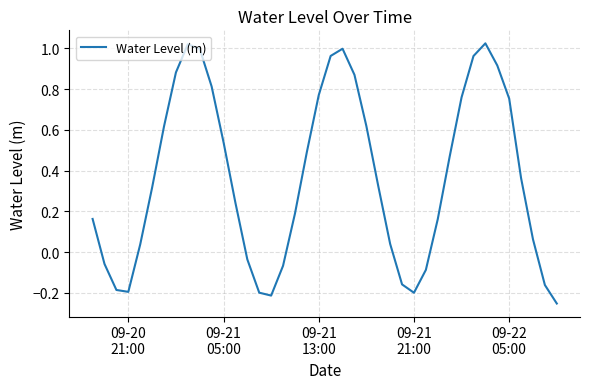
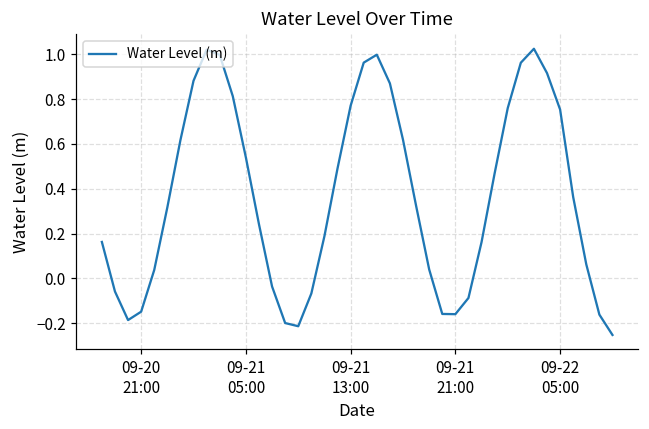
09-20 21:00: -0.20 -> -0.15
09-21 21:00: -0.20 -> -0.16
